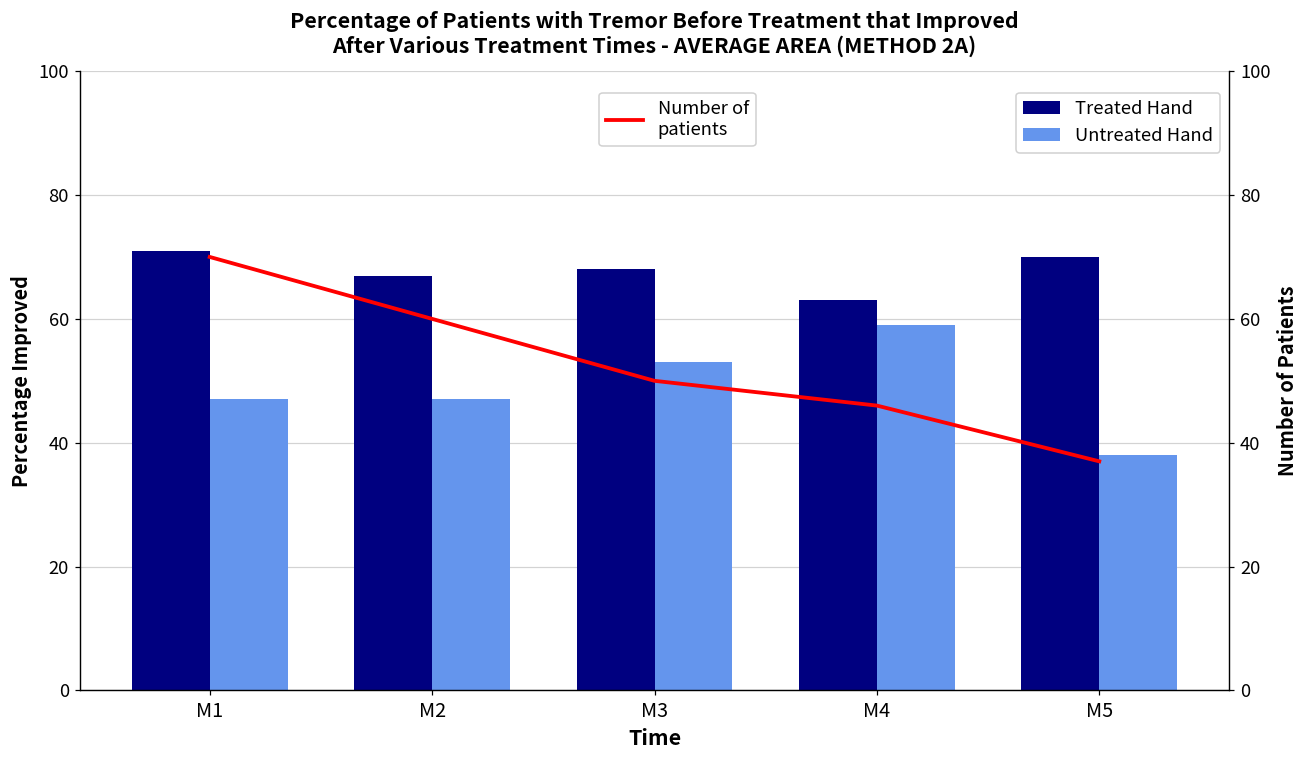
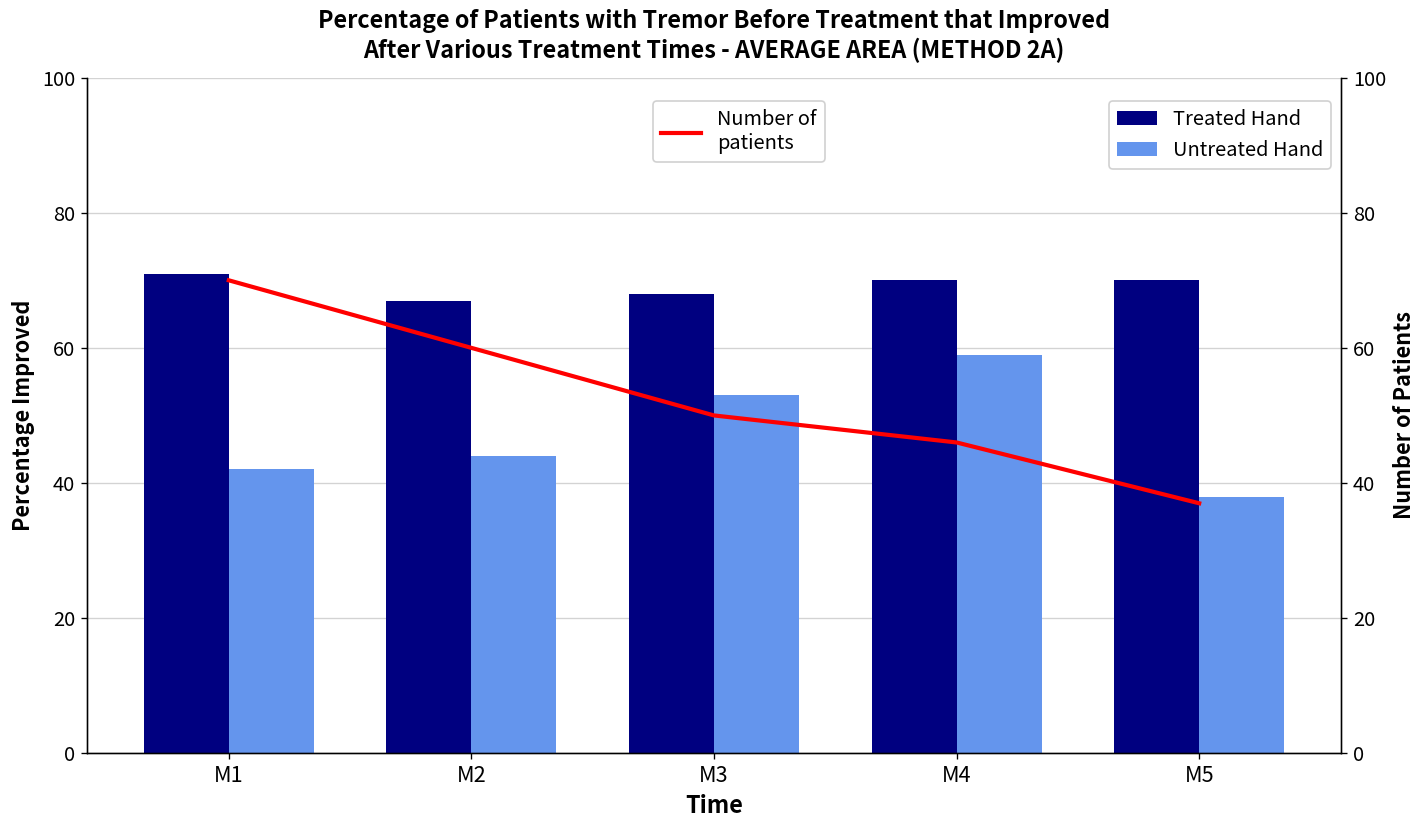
Untreated Hand, M1: 47 -> 42
Untreated Hand, M2: 47 -> 44
Treated Hand, M4: 63 -> 70
